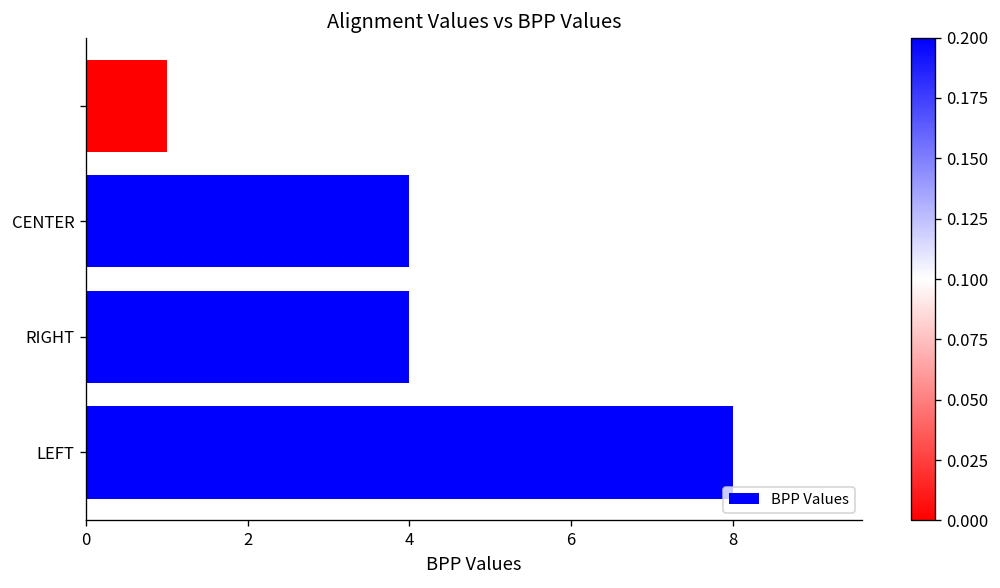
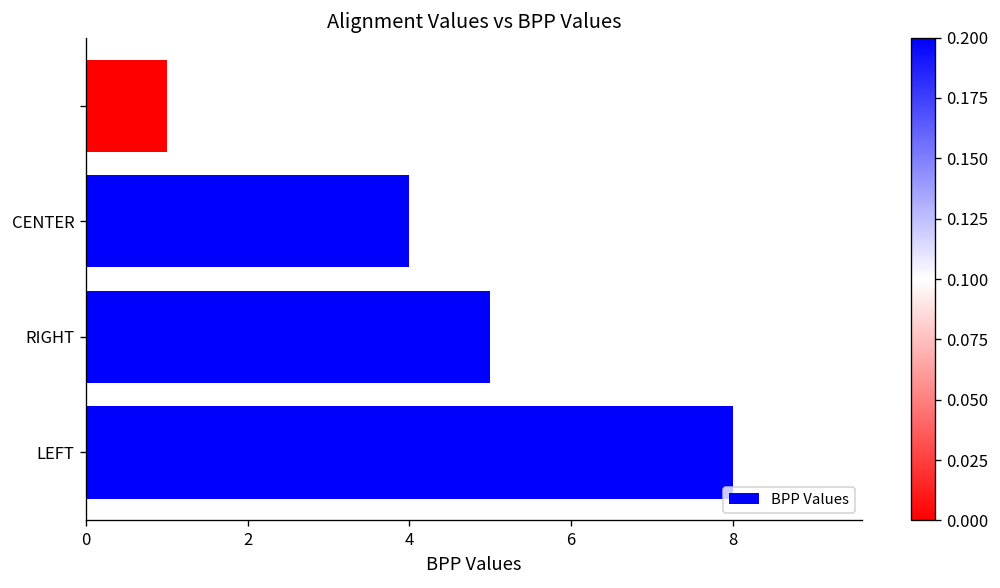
RIGHT: 4 -> 5
